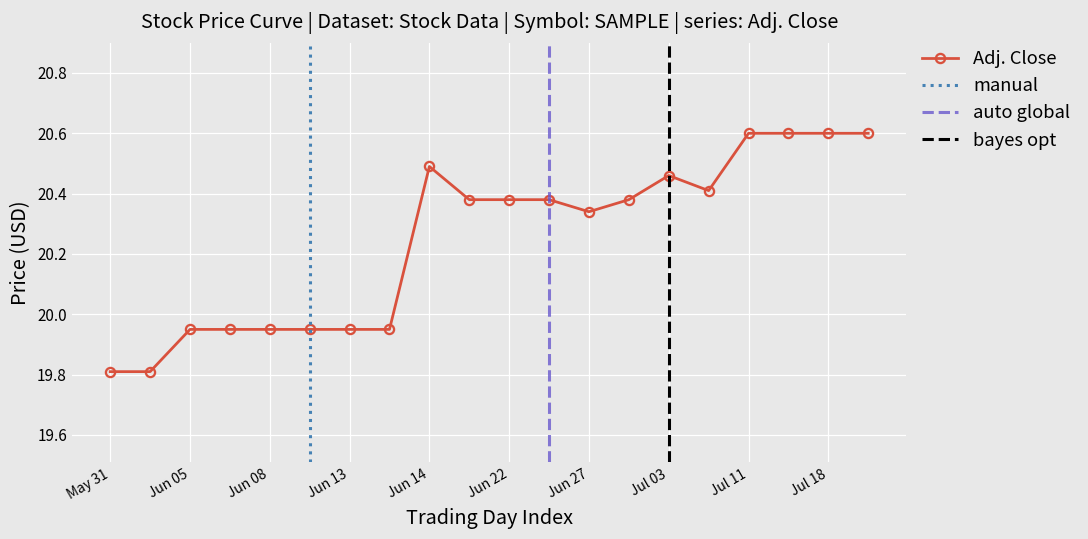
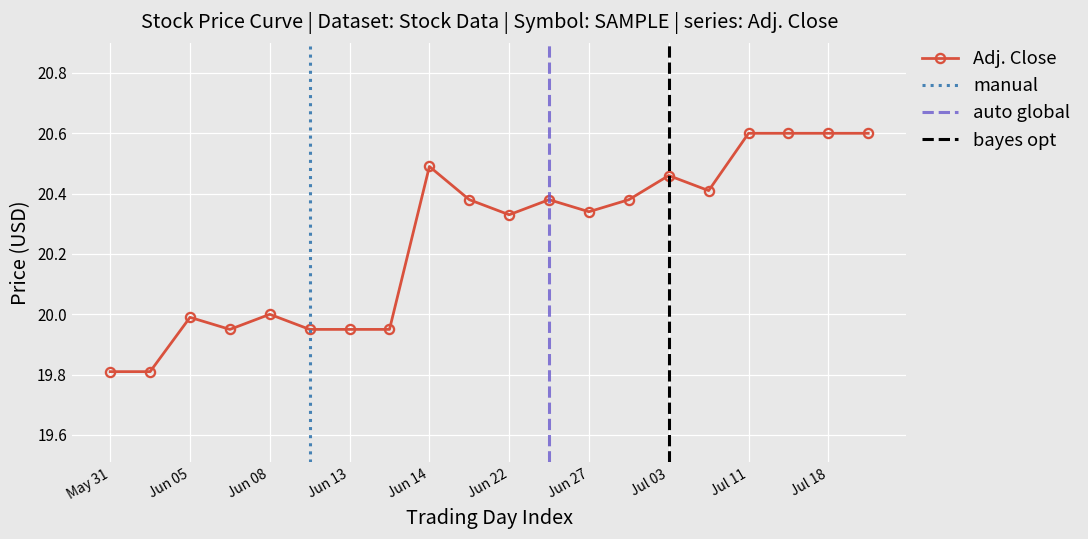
Jun 05: 19.95 -> 19.99
Jun 08: 19.95 -> 20.00
Jun 22: 20.38 -> 20.33
